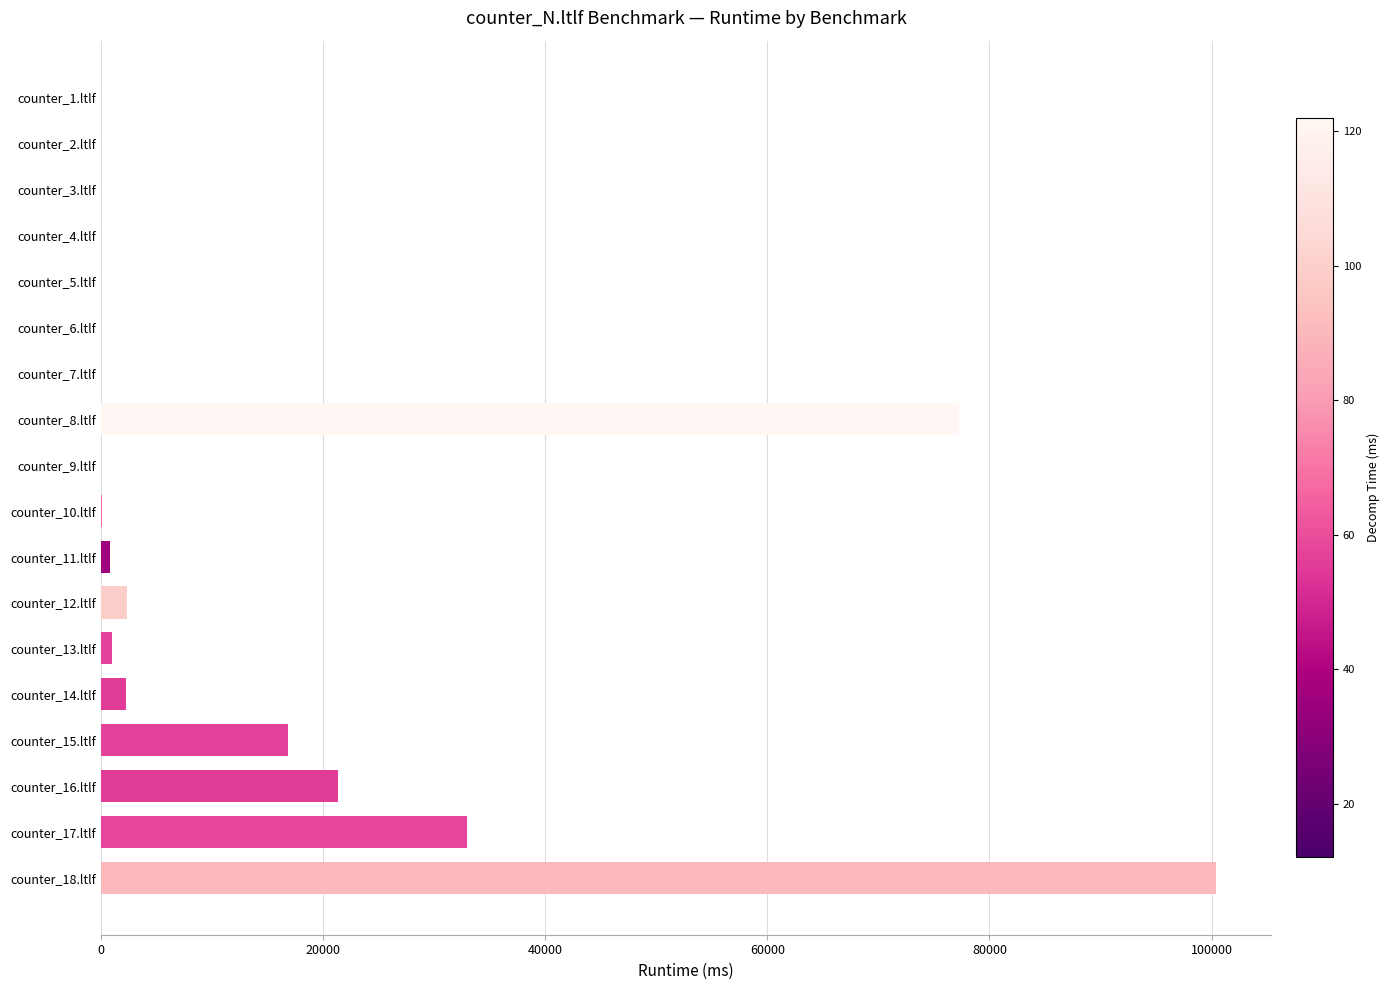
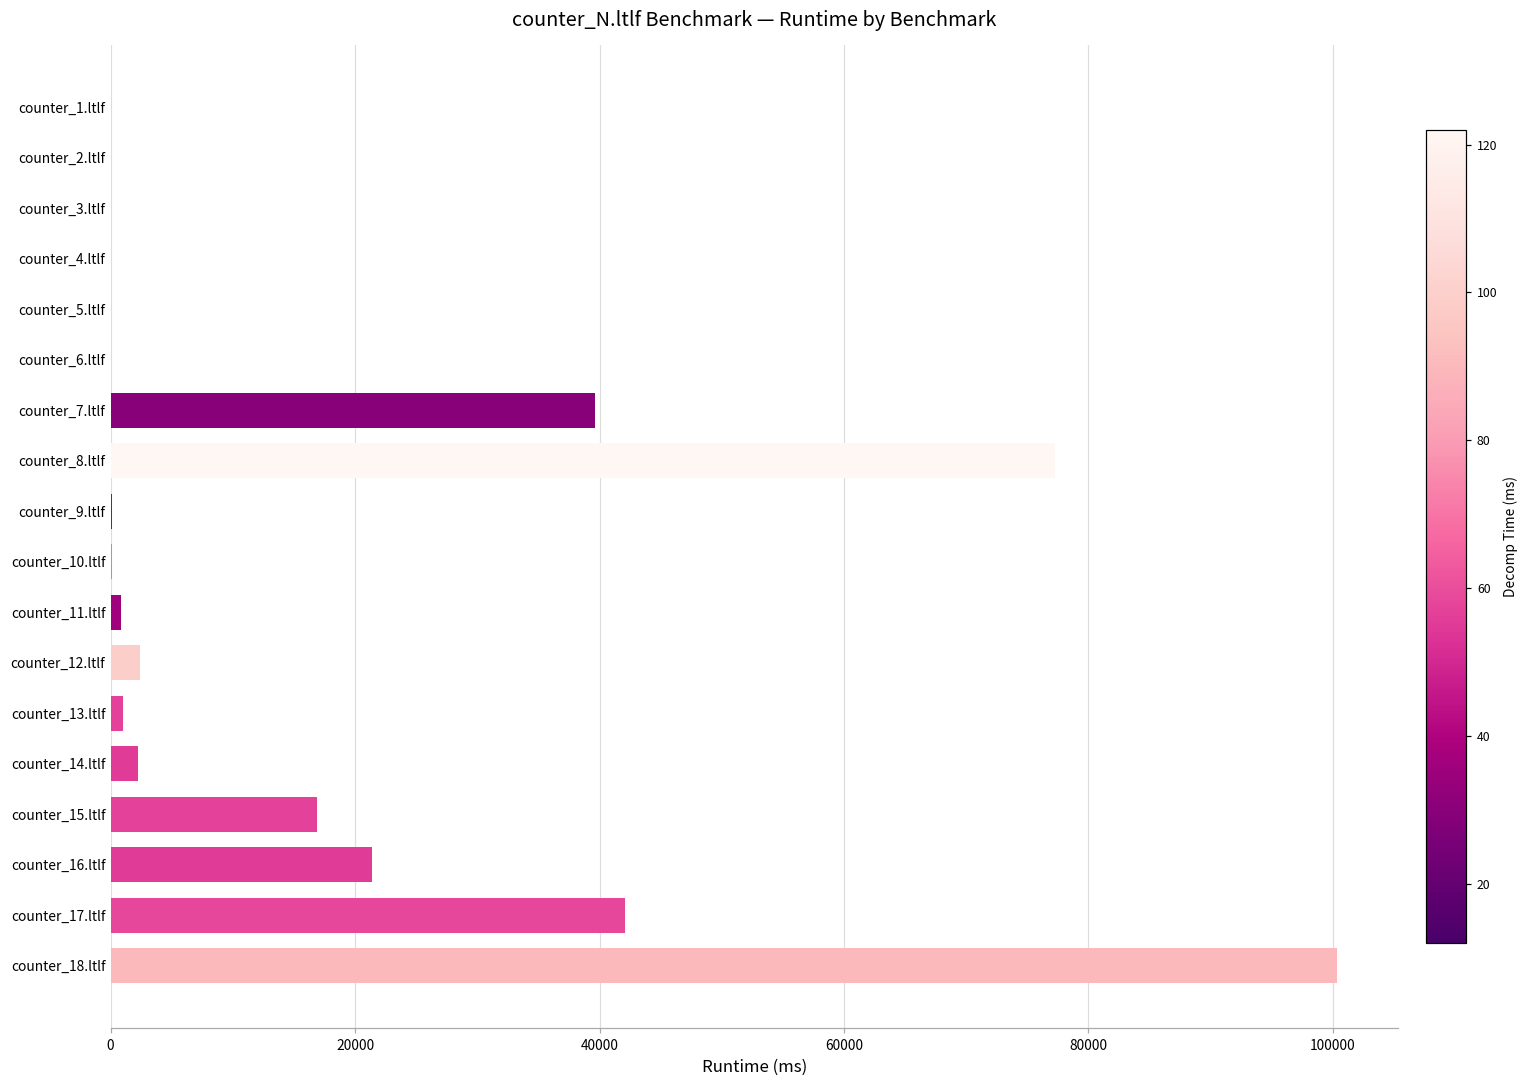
counter_7.ltlf: 0 -> 39600
counter_17.ltlf: 32900 -> 42100
